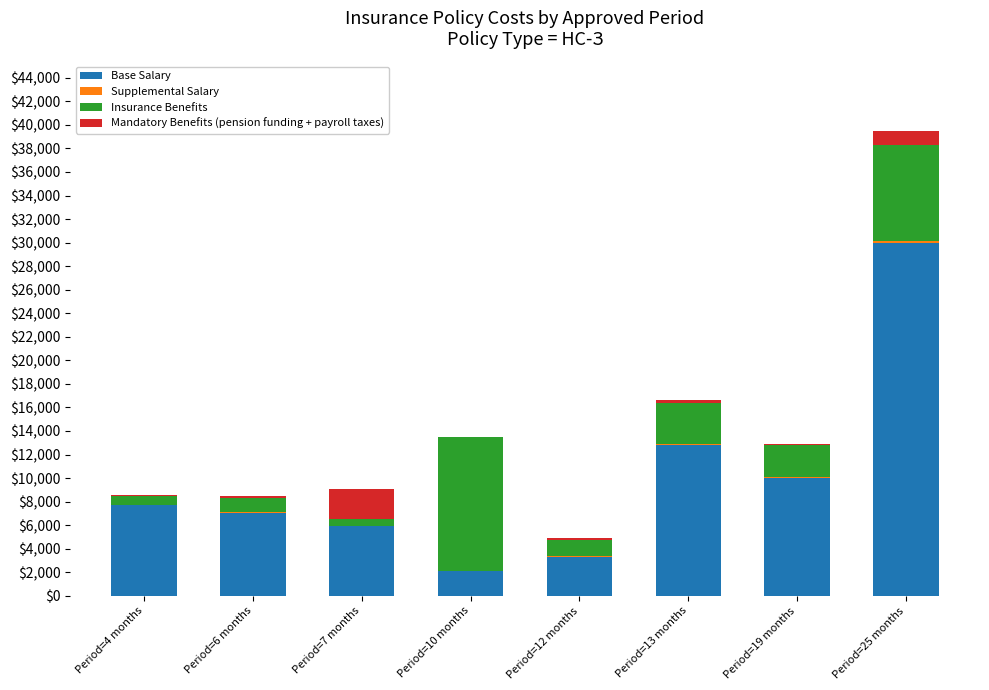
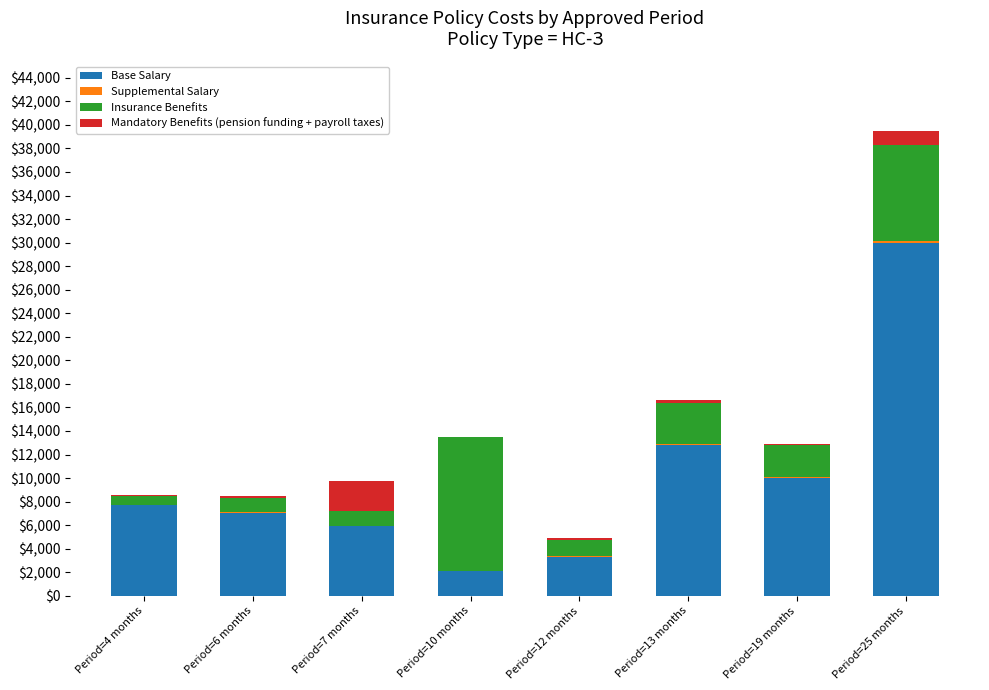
Insurance Benefits, Period=7 months: $600 -> $1,300
